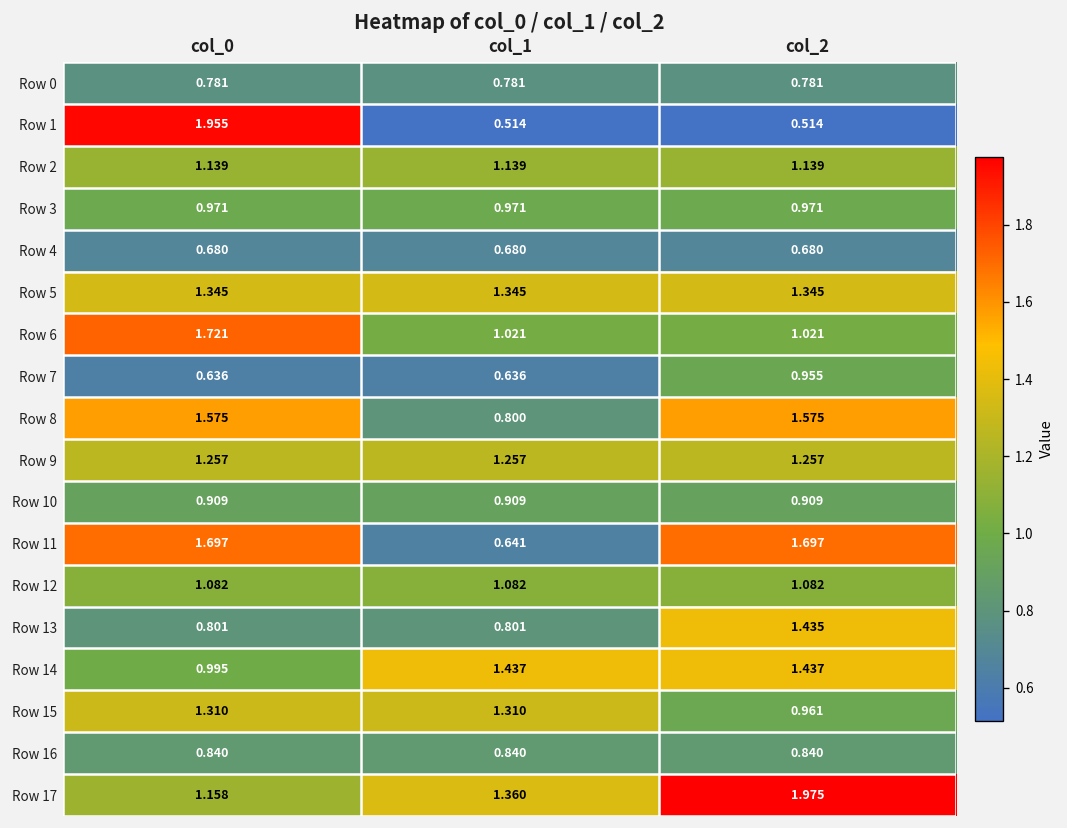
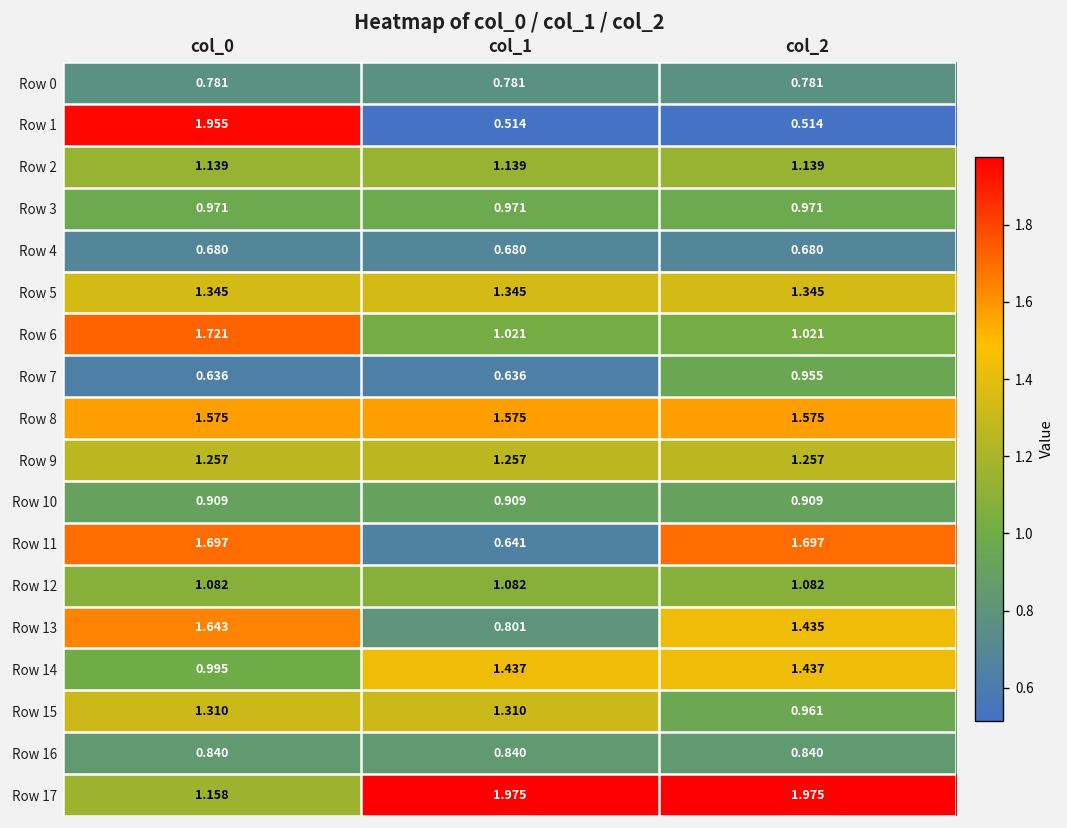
Row 8, col_1: 0.800 -> 1.575
Row 13, col_0: 0.801 -> 1.643
Row 17, col_1: 1.360 -> 1.975
